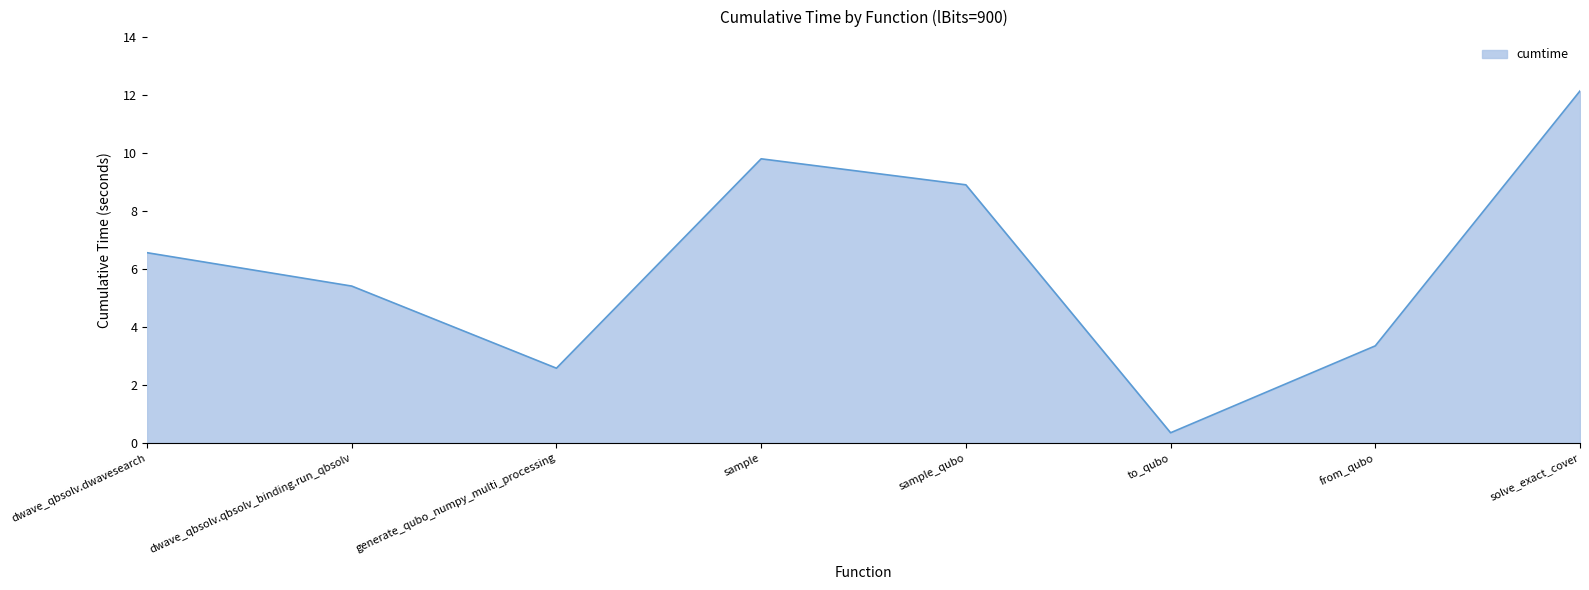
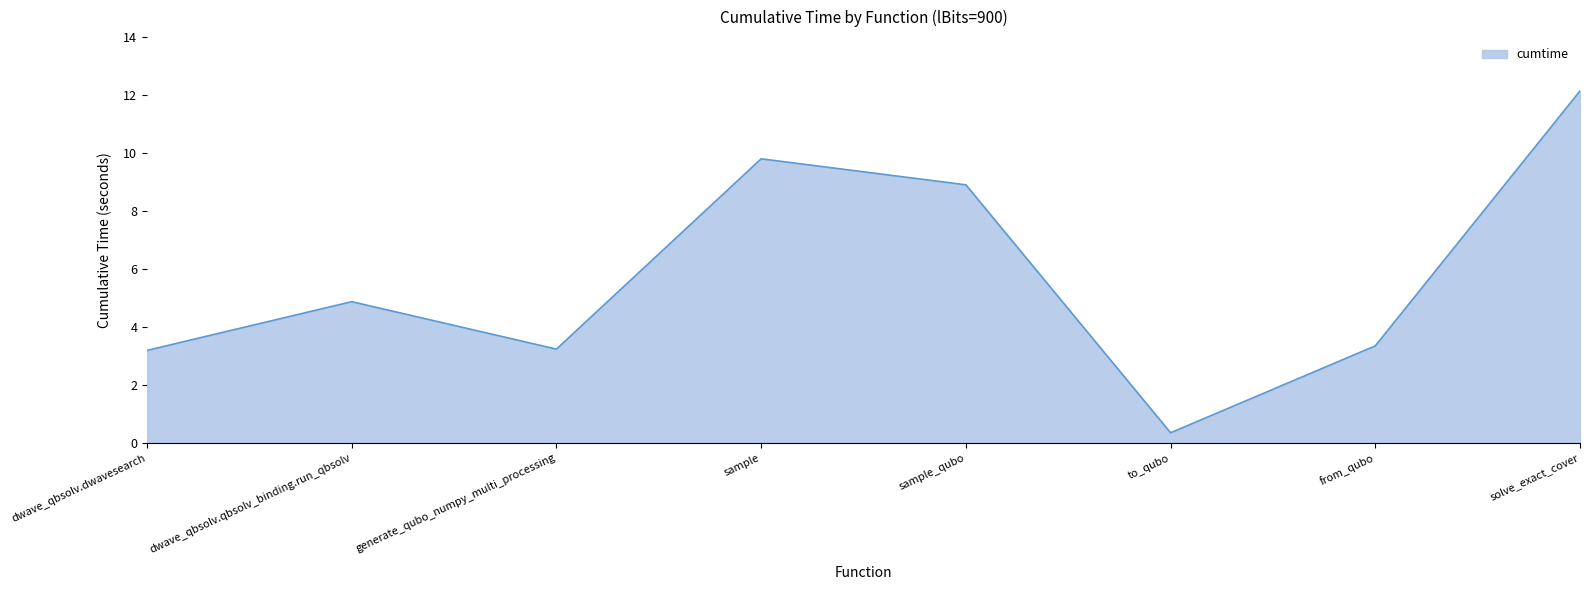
dwave_qbsolv.dwavesearch: 6.6 -> 3.2
dwave_qbsolv.qbsolv_binding.run_qbsolv: 5.4 -> 4.9
generate_qubo_numpy_multi_processing: 2.6 -> 3.2
